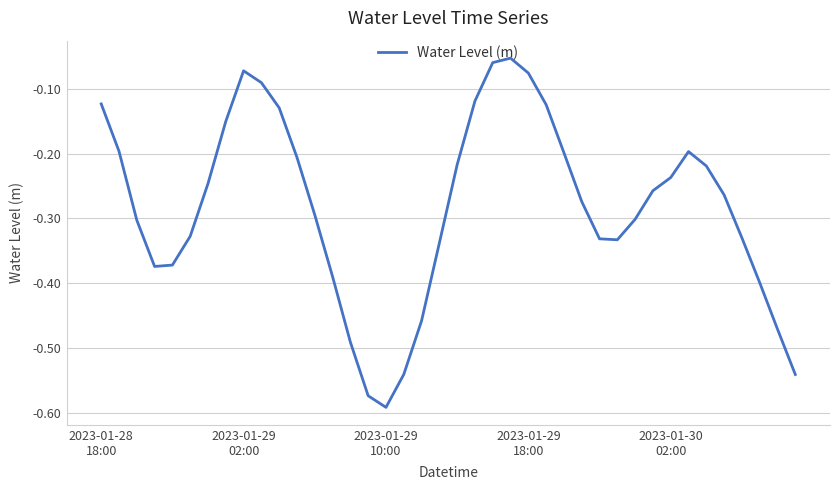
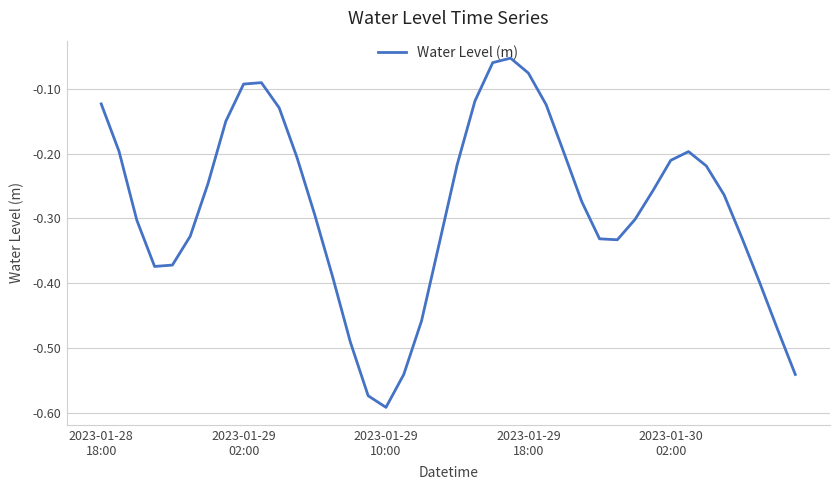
2023-01-29 02:00: -0.07 -> -0.09
2023-01-30 02:00: -0.24 -> -0.21
